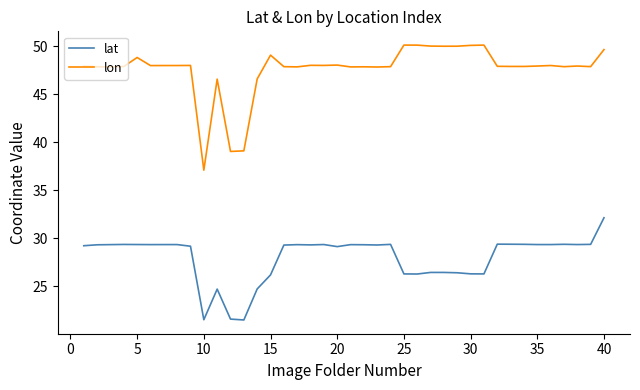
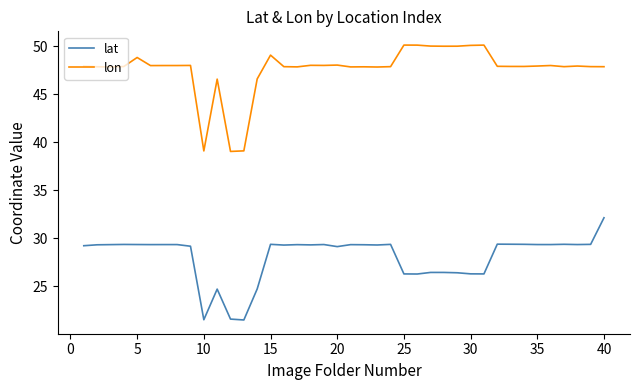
lon, 10: 37 -> 39
lat, 15: 26 -> 29
lon, 40: 50 -> 48
